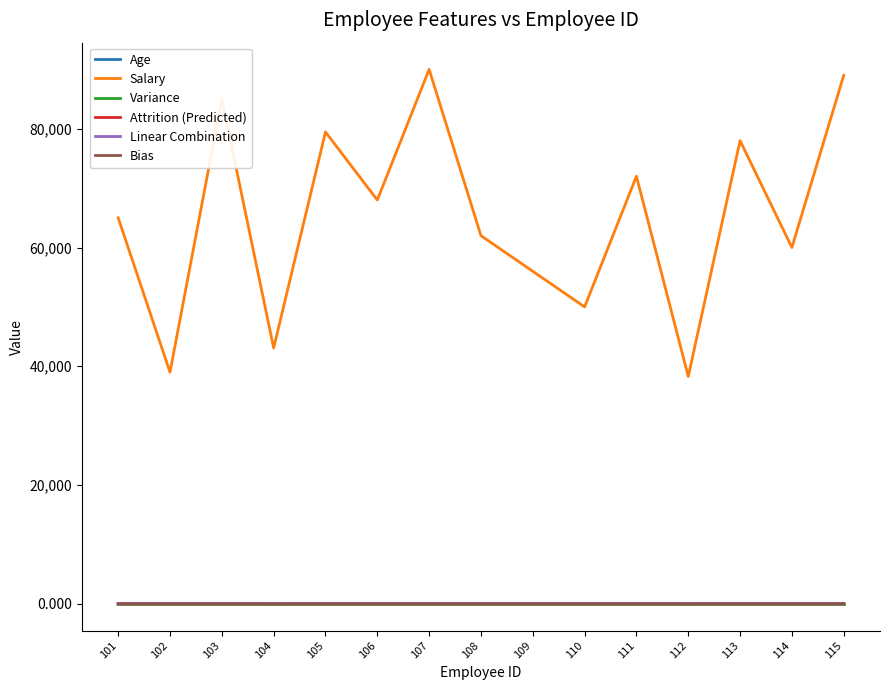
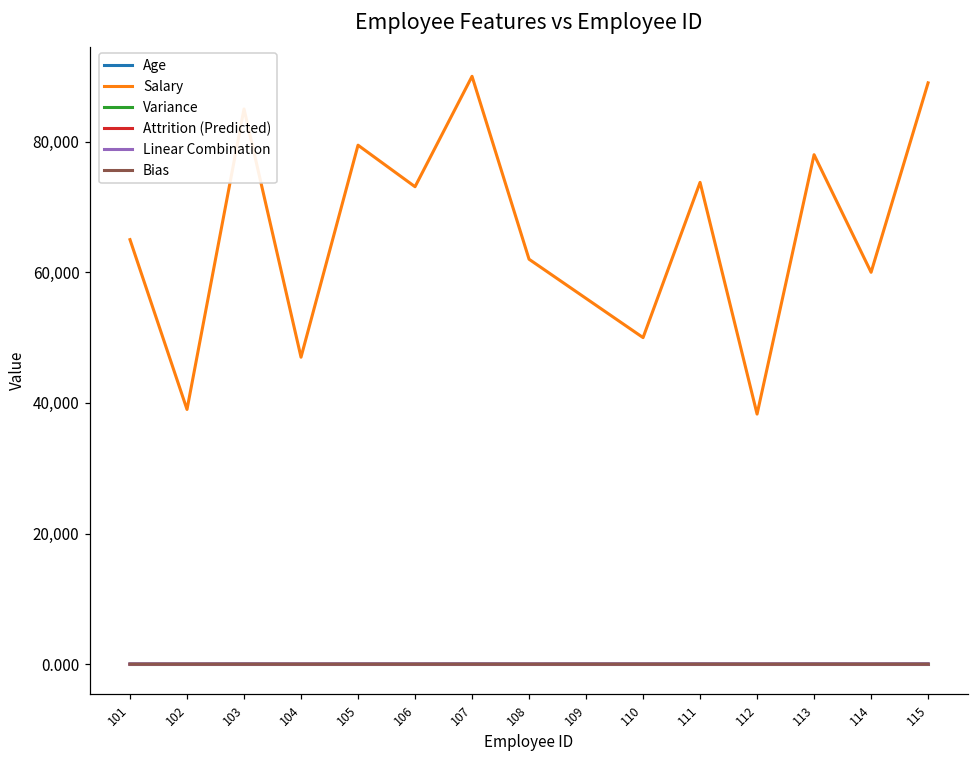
Salary, 104: 43,000 -> 47,000
Salary, 106: 68,000 -> 73,000
Salary, 111: 72,000 -> 74,000
